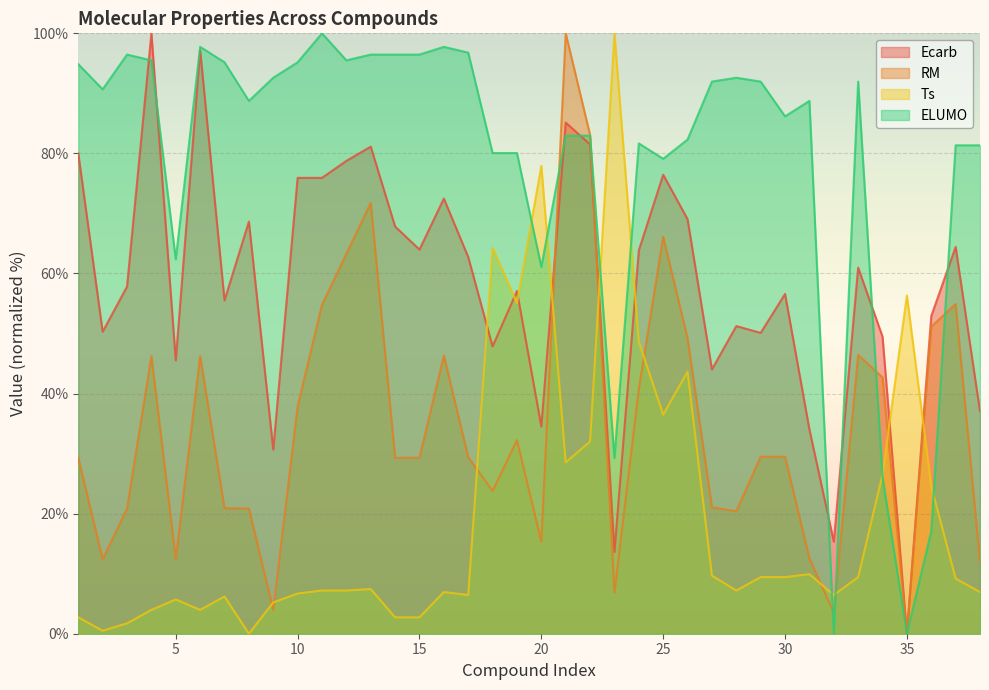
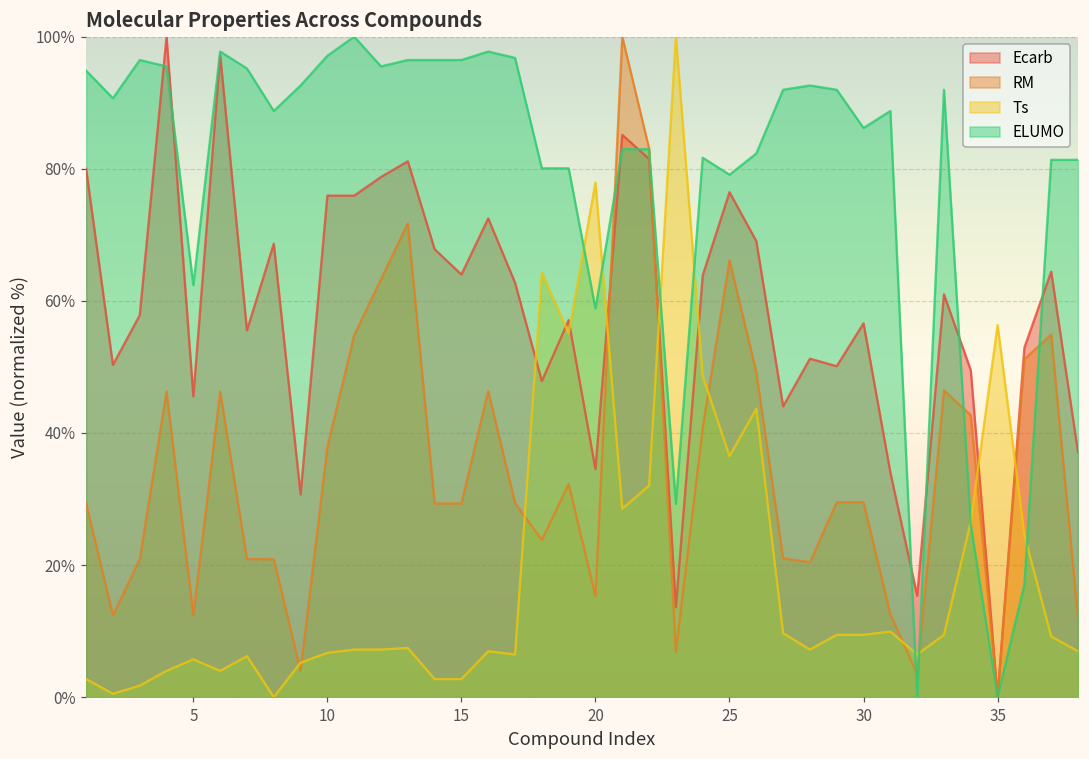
ELUMO, 10: 95% -> 97%
ELUMO, 20: 61% -> 59%
